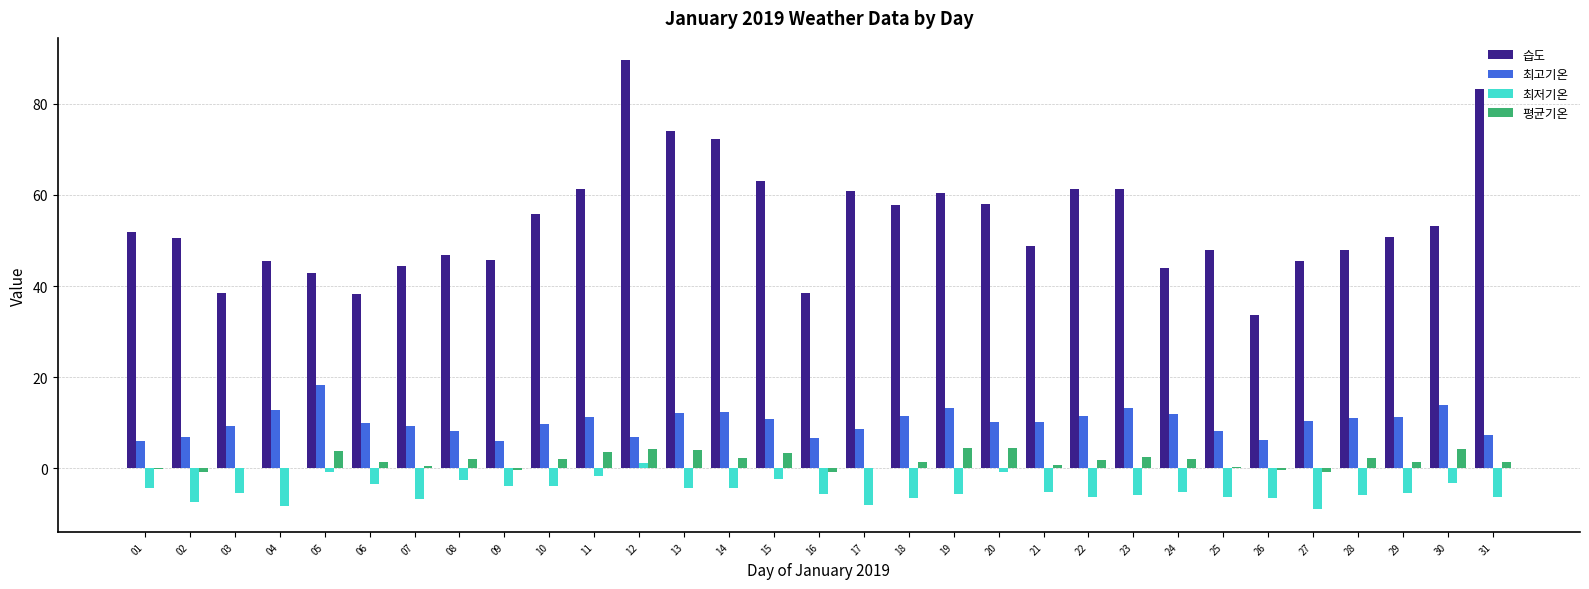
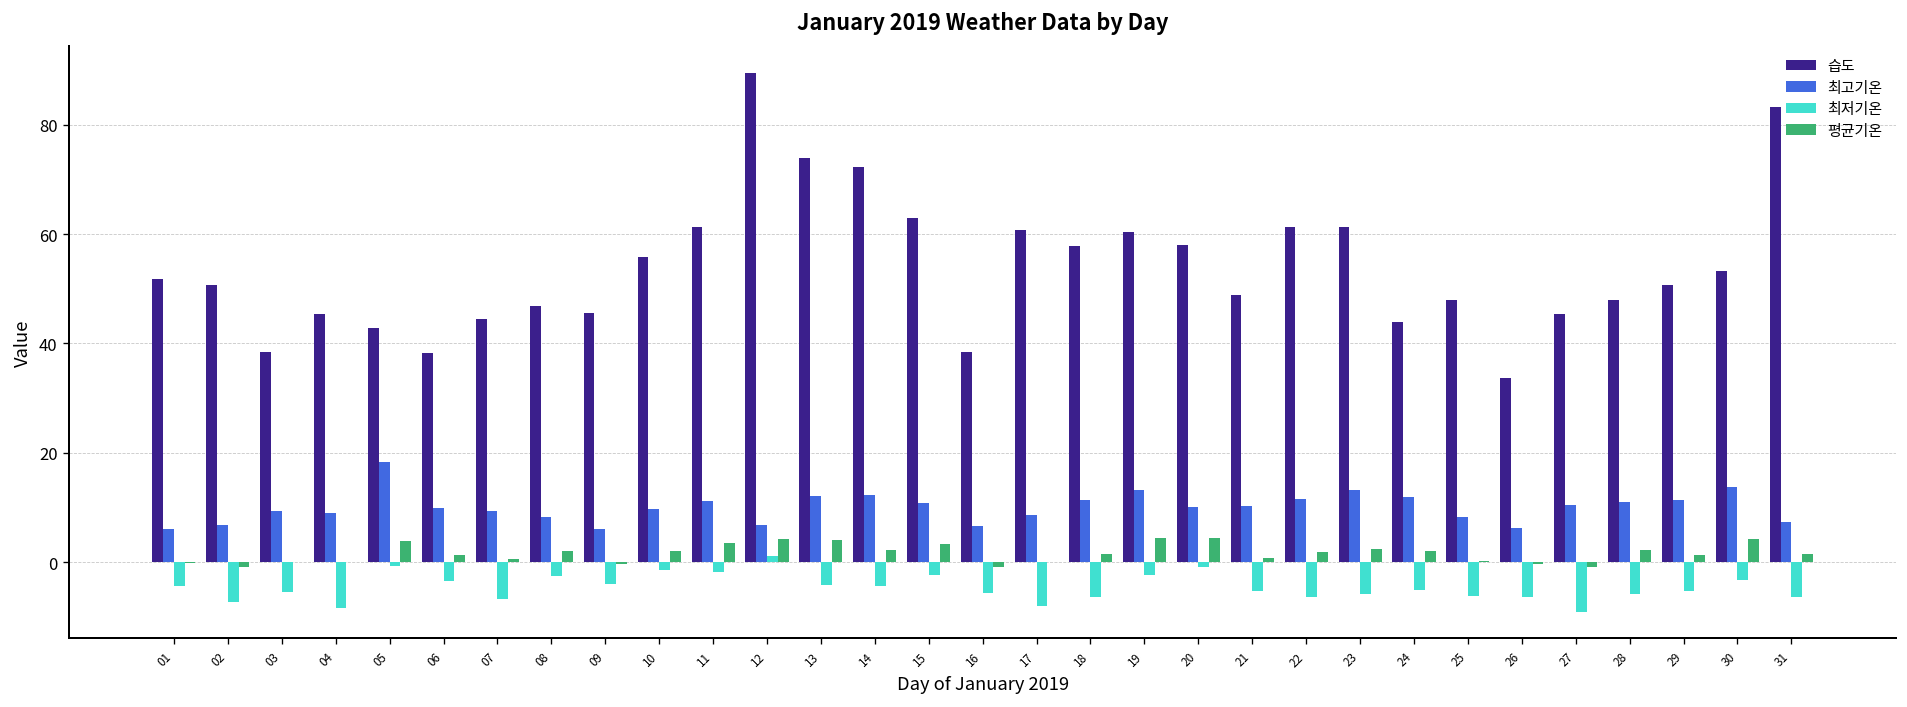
최고기온, 04: 13 -> 9
최저기온, 10: -4 -> -1
최저기온, 19: -6 -> -2
